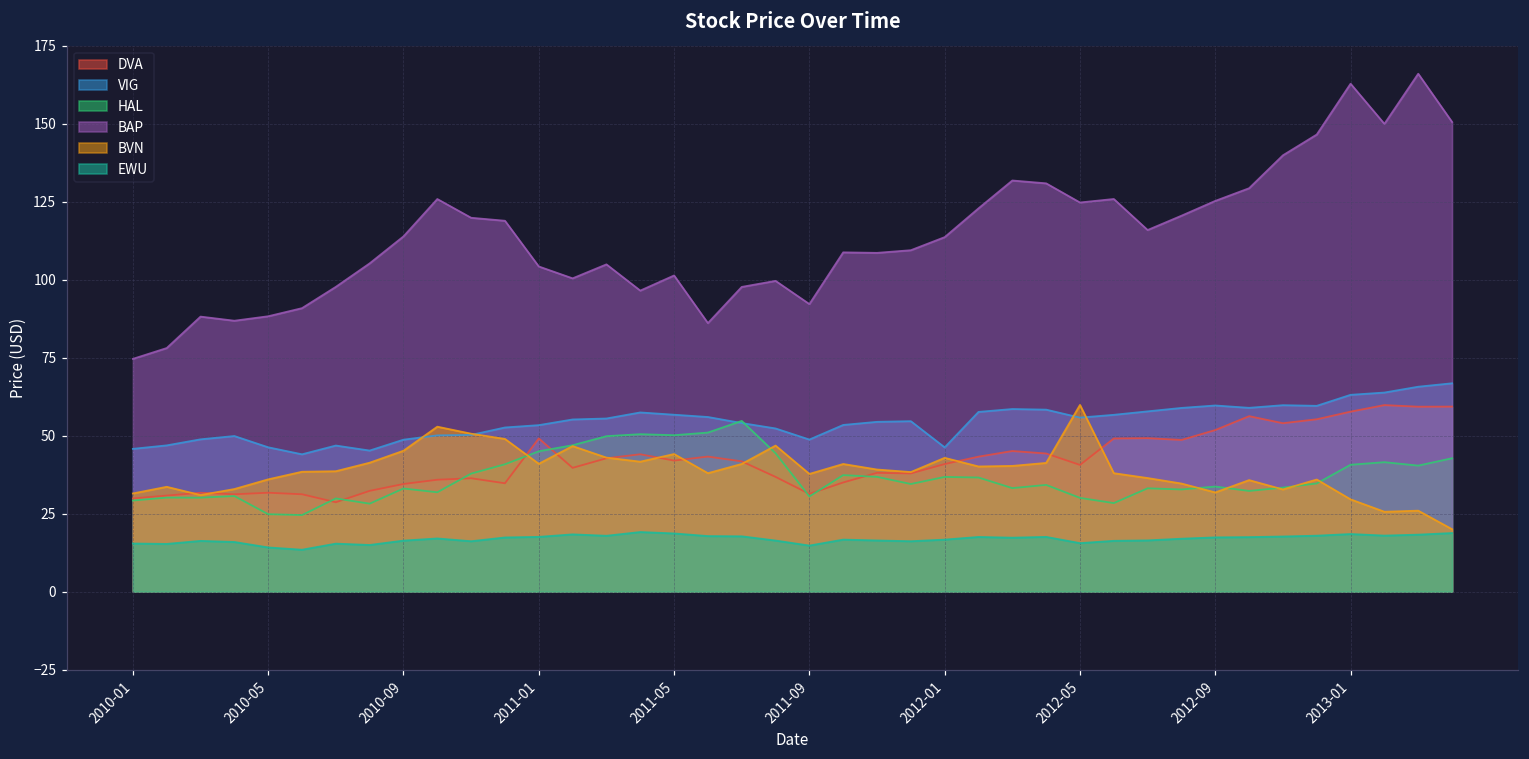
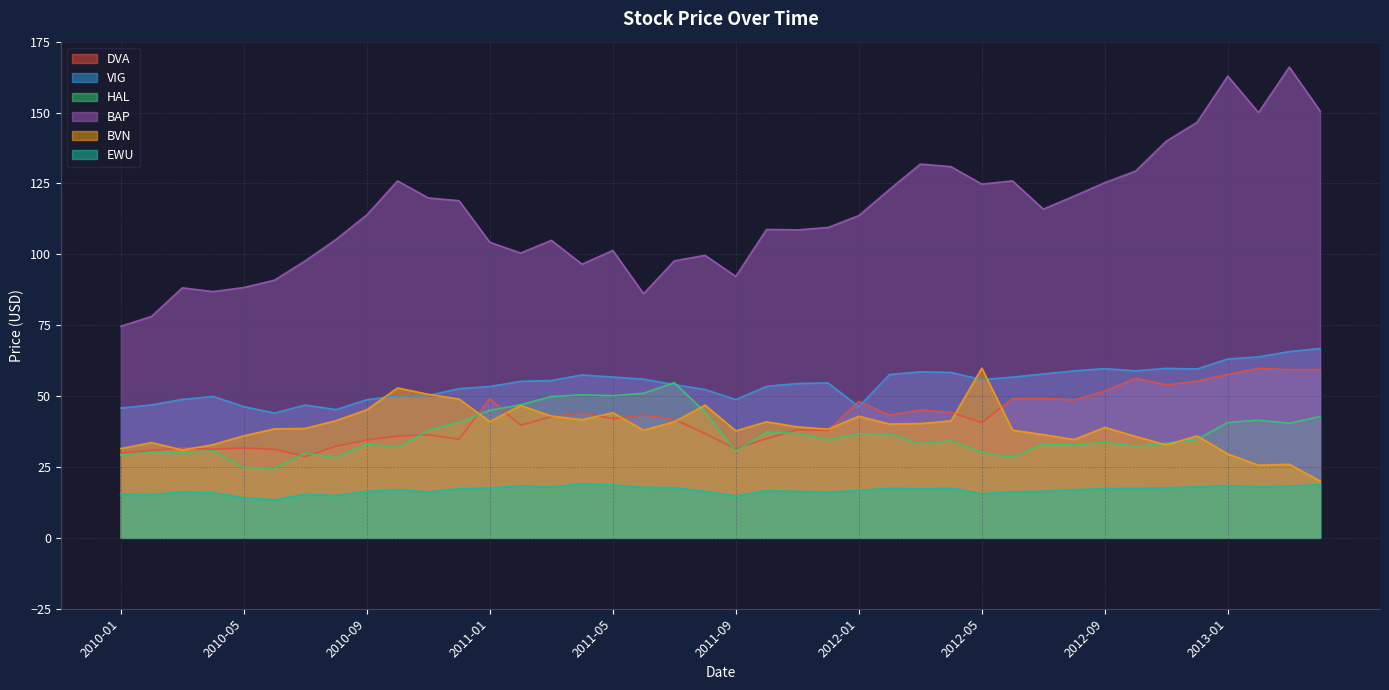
DVA, 2012-01: 41 -> 48
BVN, 2012-09: 32 -> 39
